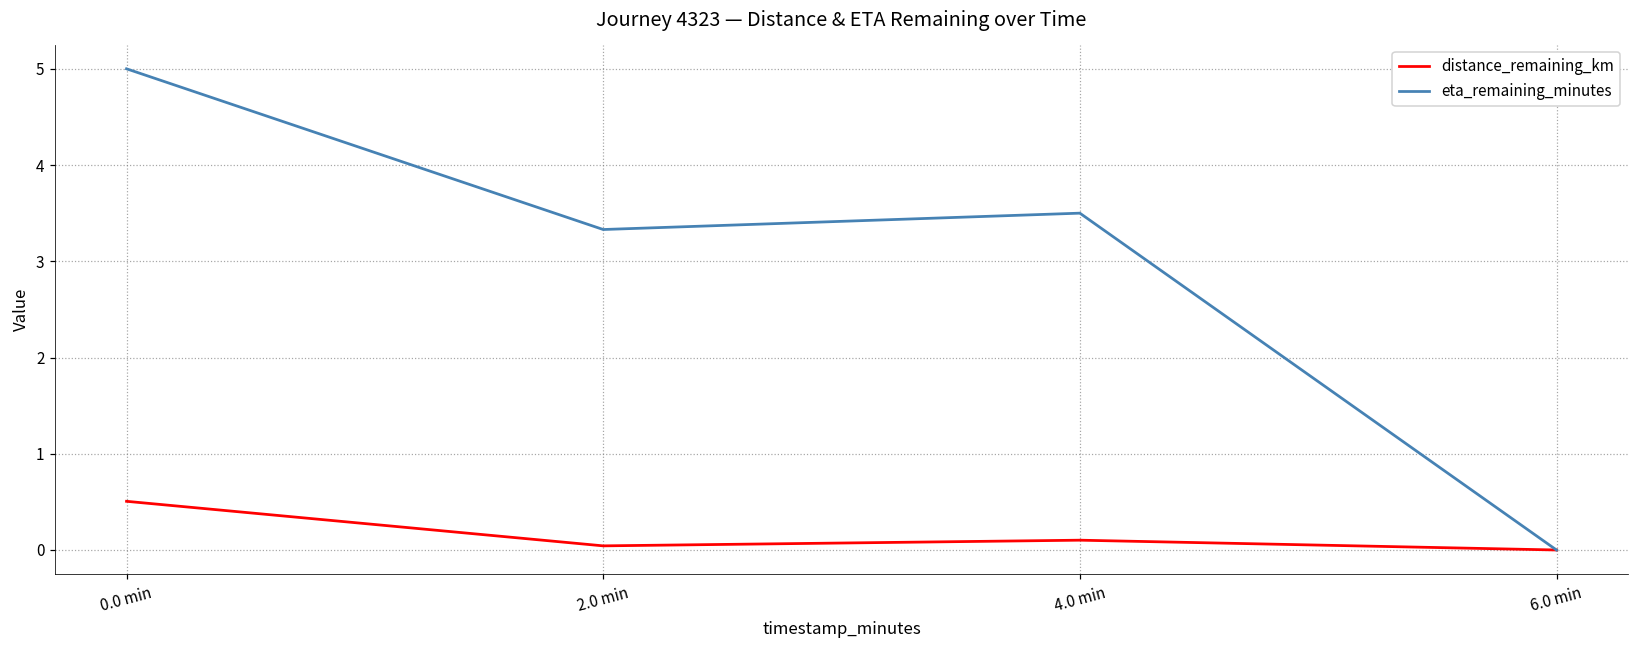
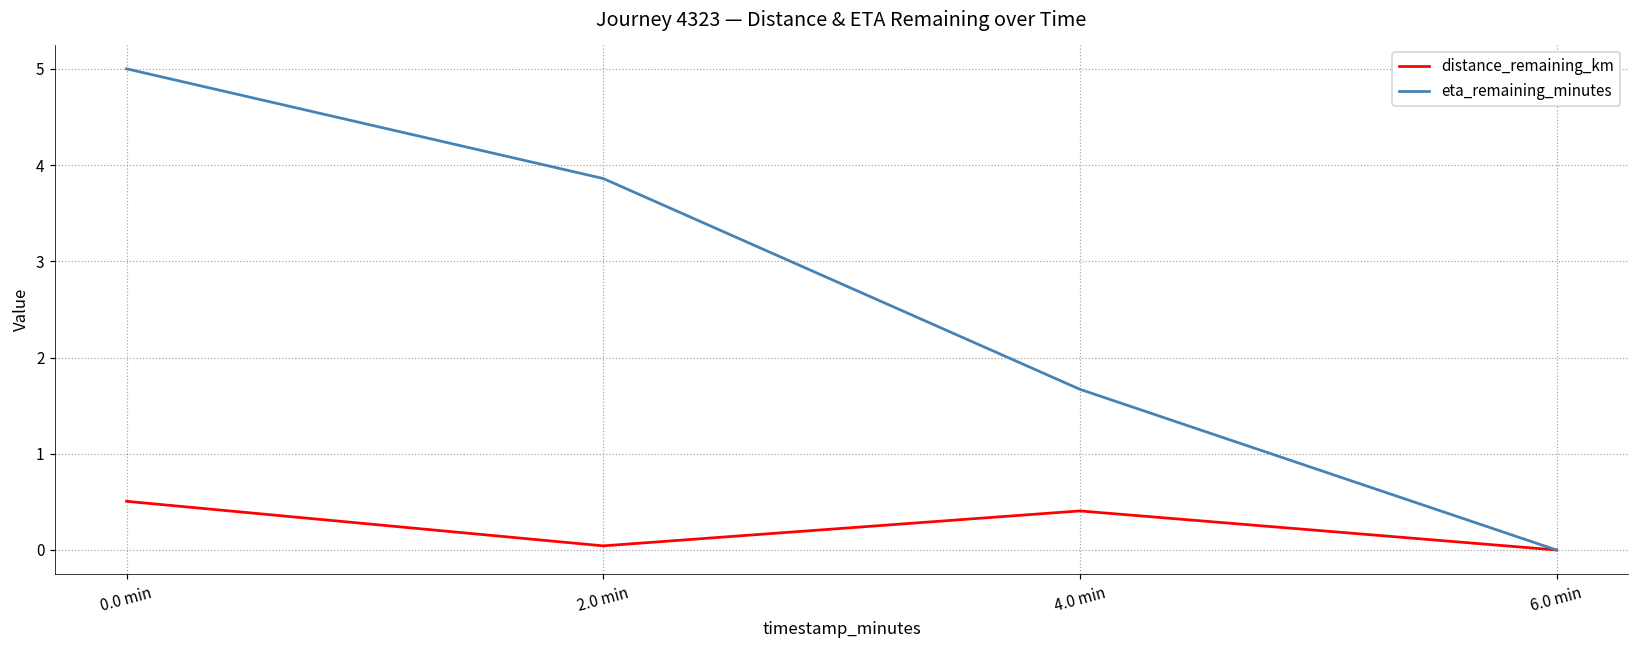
eta_remaining_minutes, 2.0 min: 3.3 -> 3.9
distance_remaining_km, 4.0 min: 0.1 -> 0.4
eta_remaining_minutes, 4.0 min: 3.5 -> 1.7
